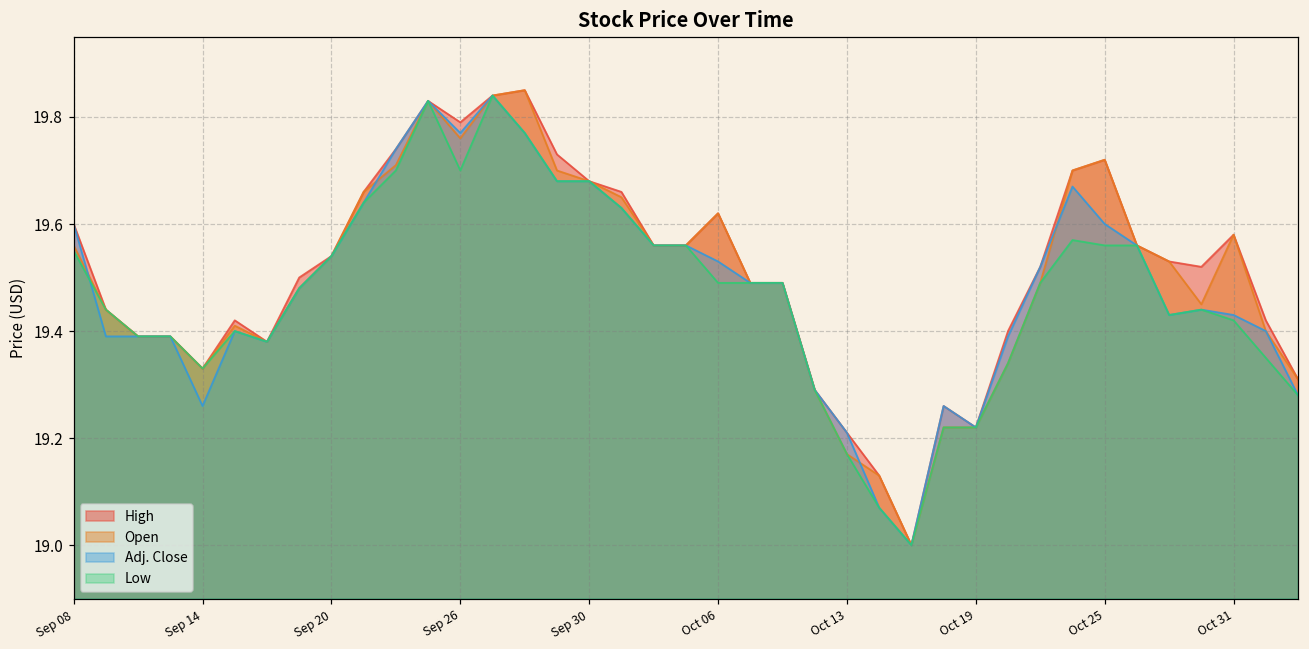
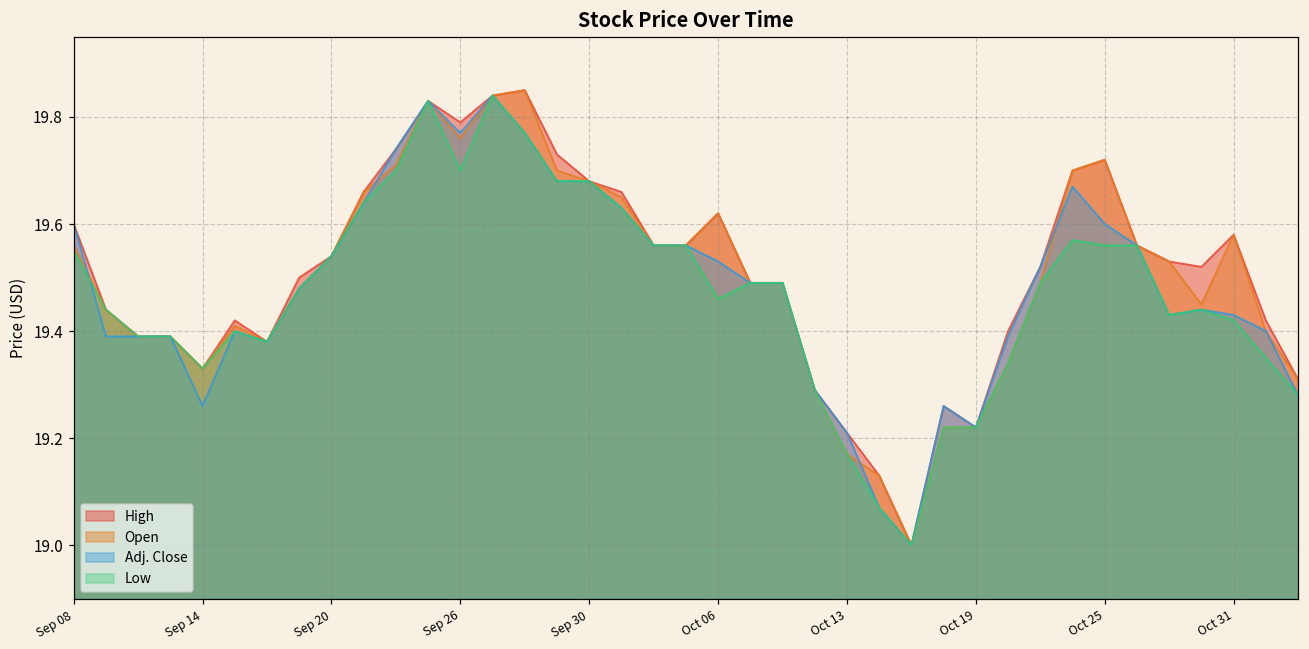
Low, Oct 06: 19.49 -> 19.46
